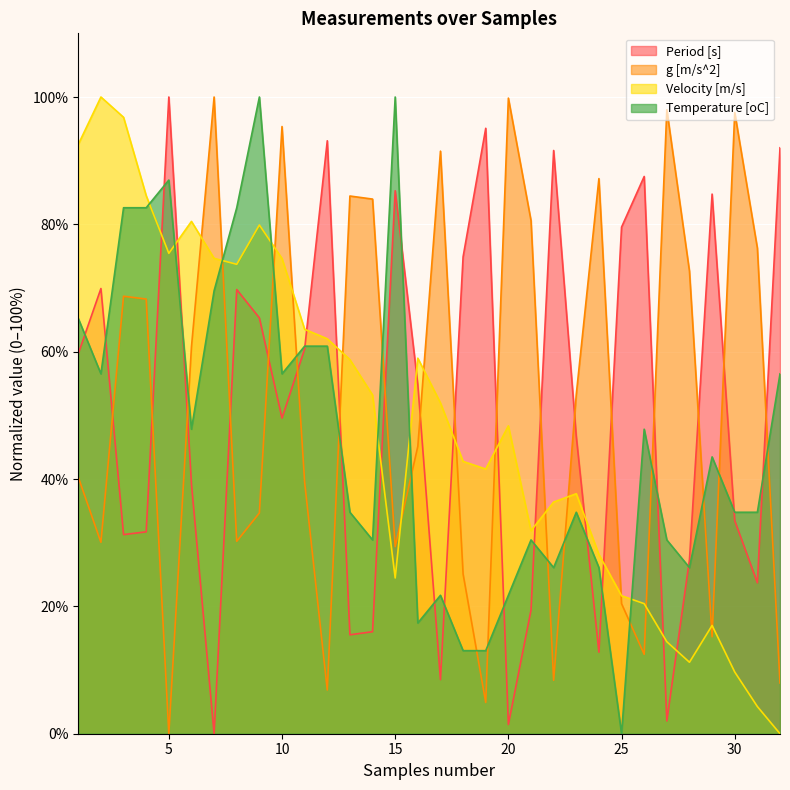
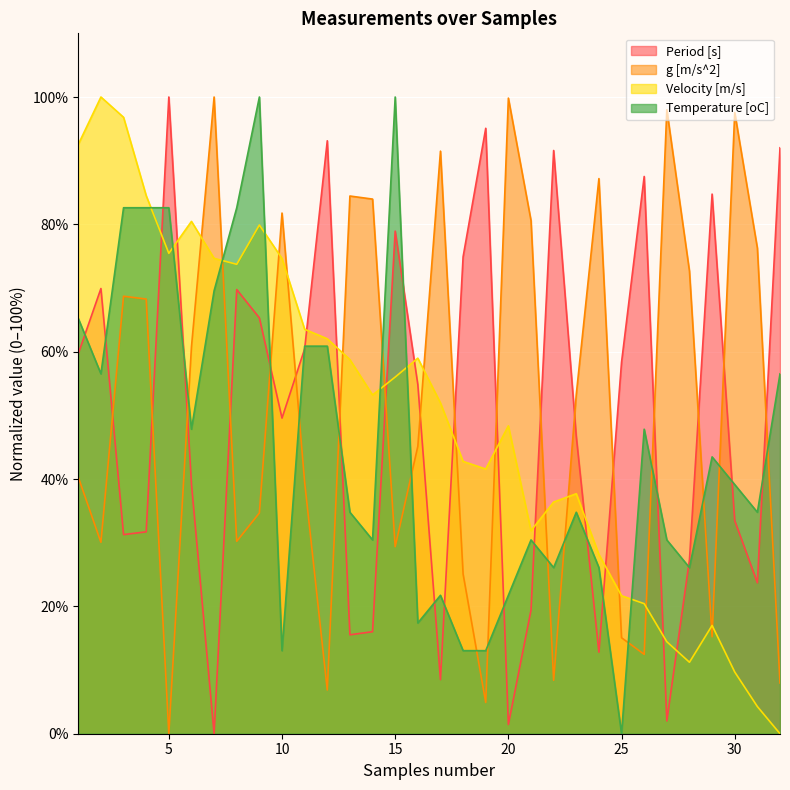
Temperature [oC], 5: 87% -> 83%
g [m/s^2], 10: 95% -> 82%
Temperature [oC], 10: 57% -> 13%
Period [s], 15: 85% -> 79%
Velocity [m/s], 15: 24% -> 56%
Period [s], 25: 80% -> 58%
g [m/s^2], 25: 20% -> 15%
Temperature [oC], 30: 35% -> 39%
